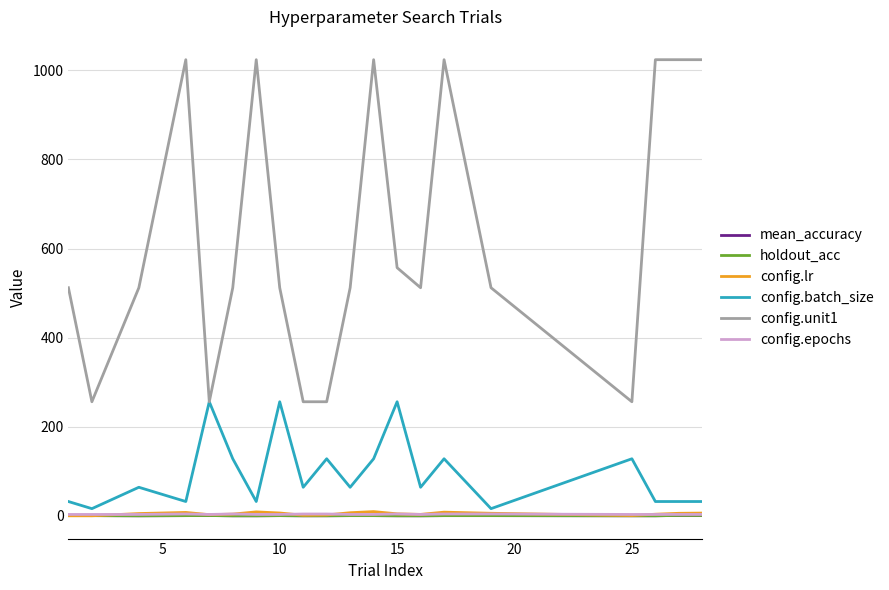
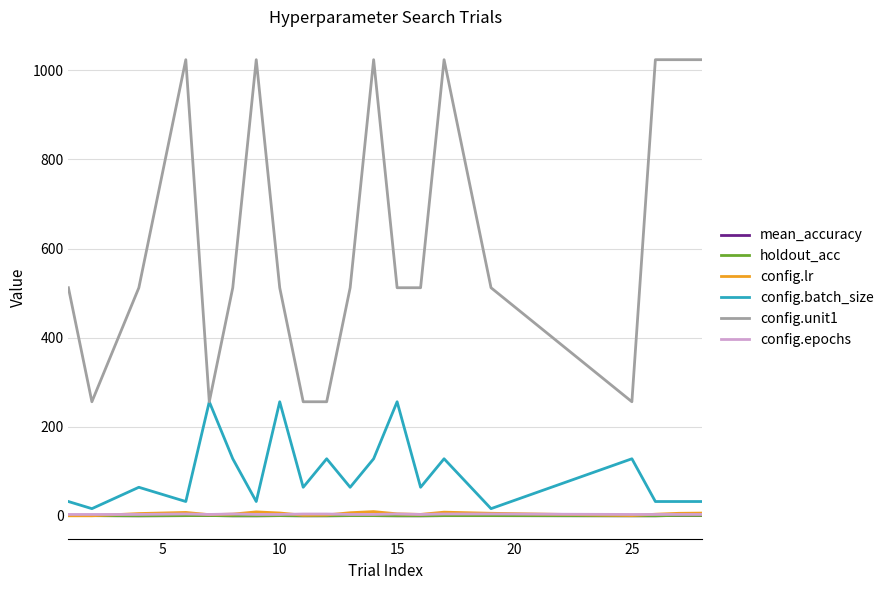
config.unit1, 15: 560 -> 510
